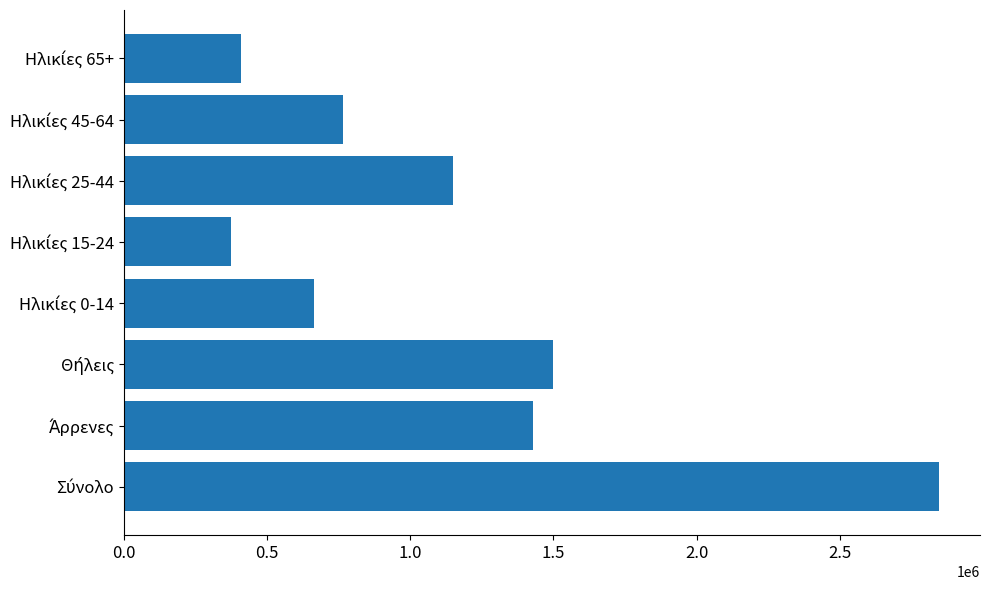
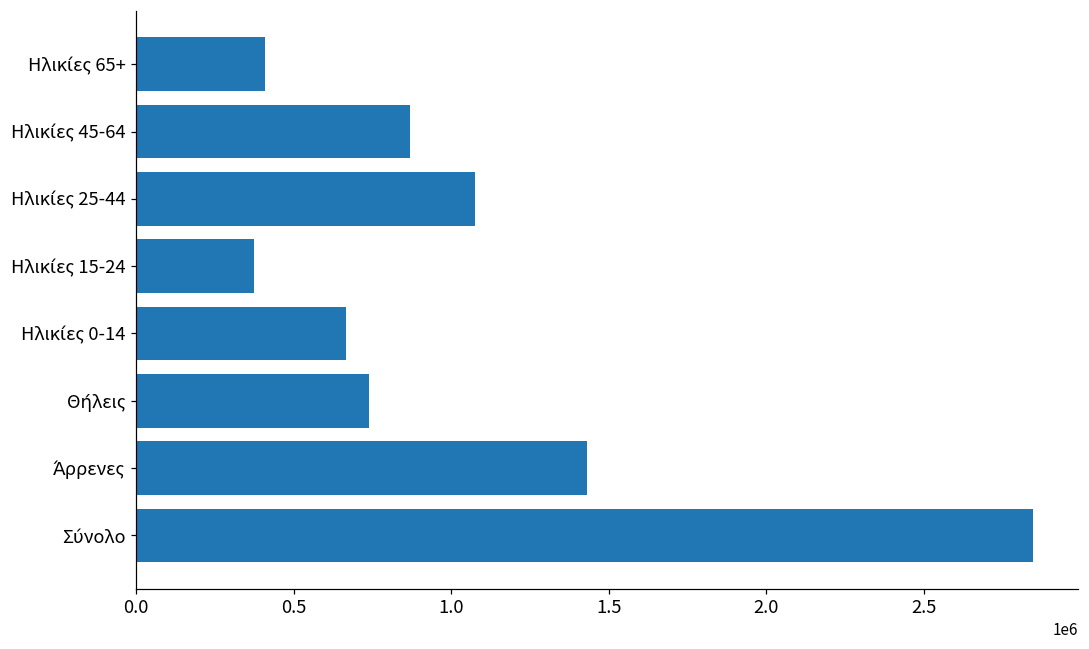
Ηλικίες 45-64: 760000 -> 870000
Ηλικίες 25-44: 1150000 -> 1080000
Θήλεις: 1500000 -> 740000
